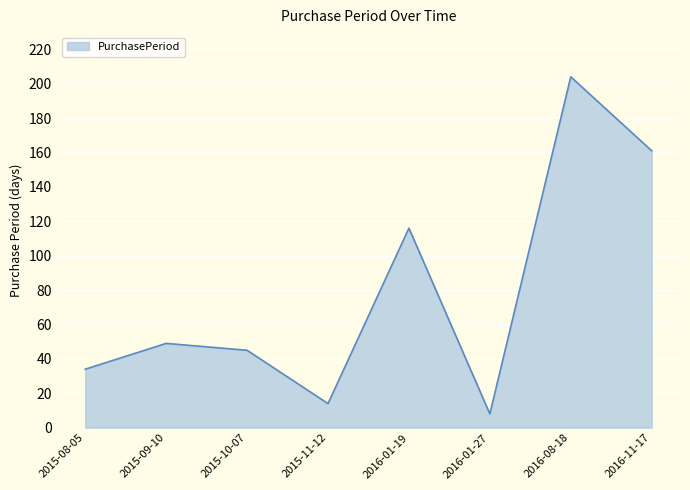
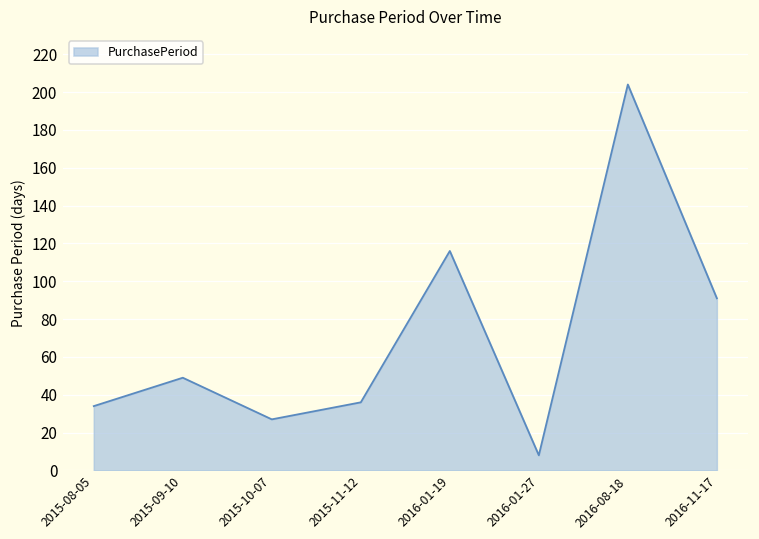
2015-10-07: 45 -> 27
2015-11-12: 14 -> 36
2016-11-17: 161 -> 91
